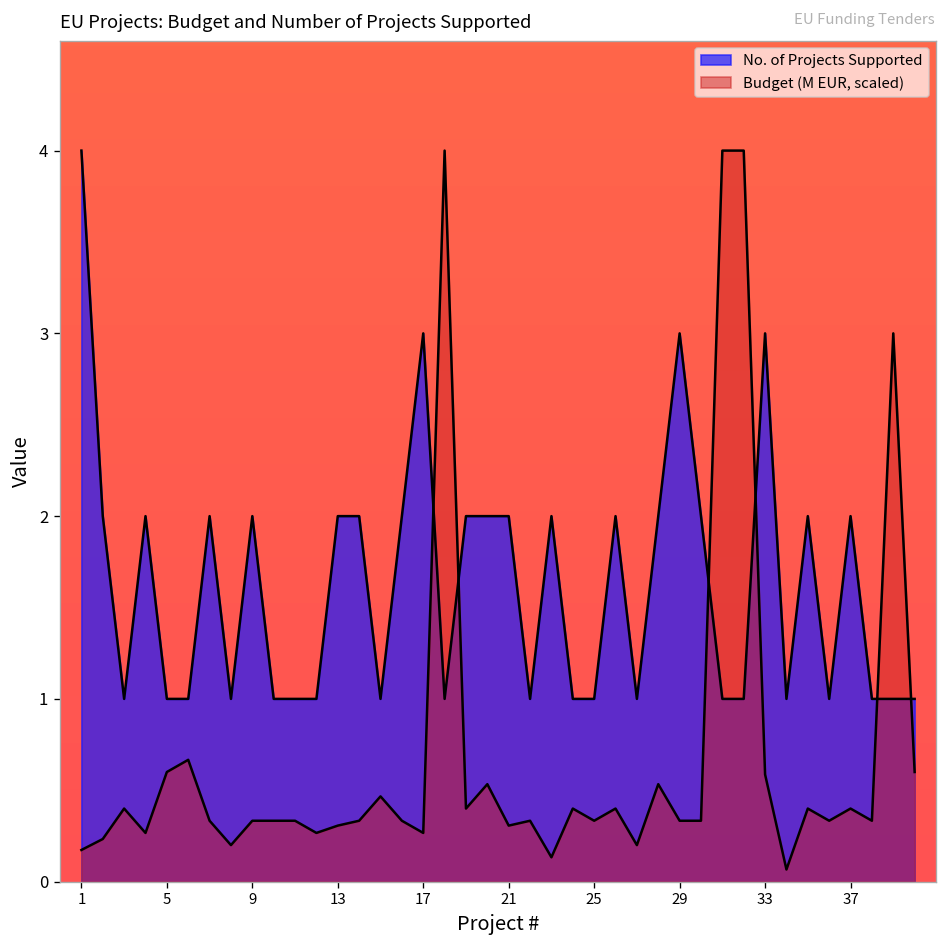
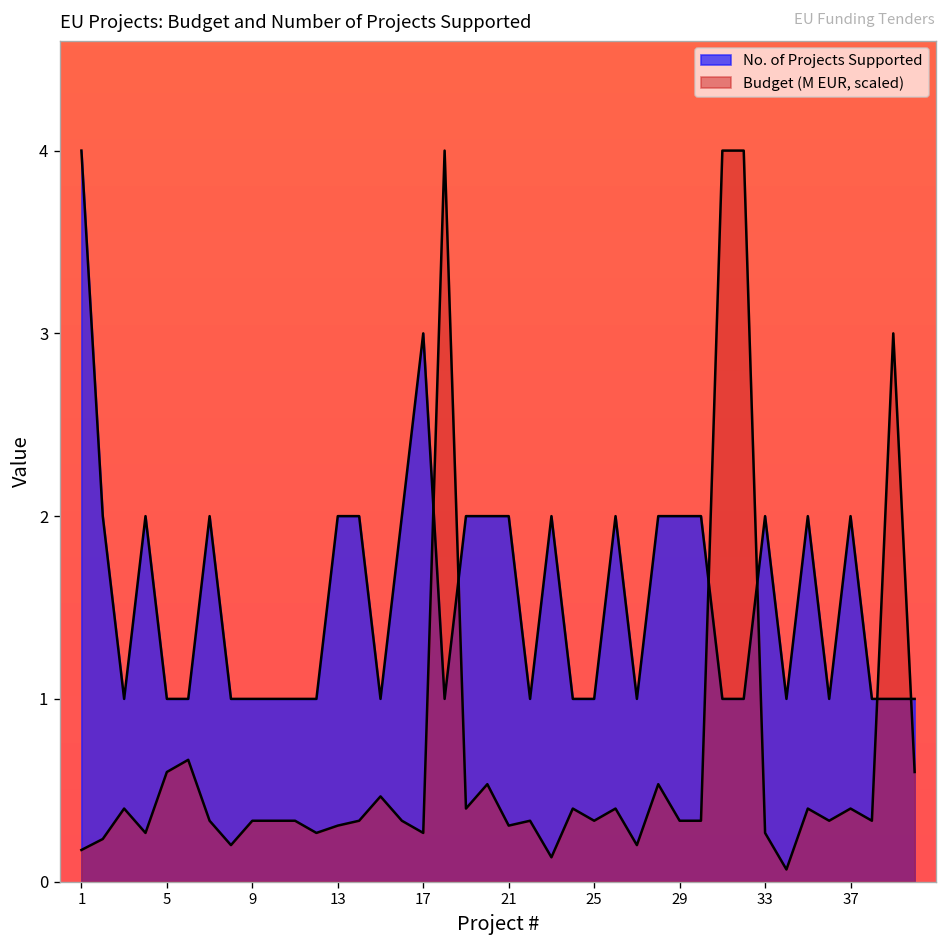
No. of Projects Supported, 9: 2 -> 1
No. of Projects Supported, 29: 3 -> 2
No. of Projects Supported, 33: 3 -> 2
Budget (M EUR, scaled), 33: 0.59 -> 0.27
